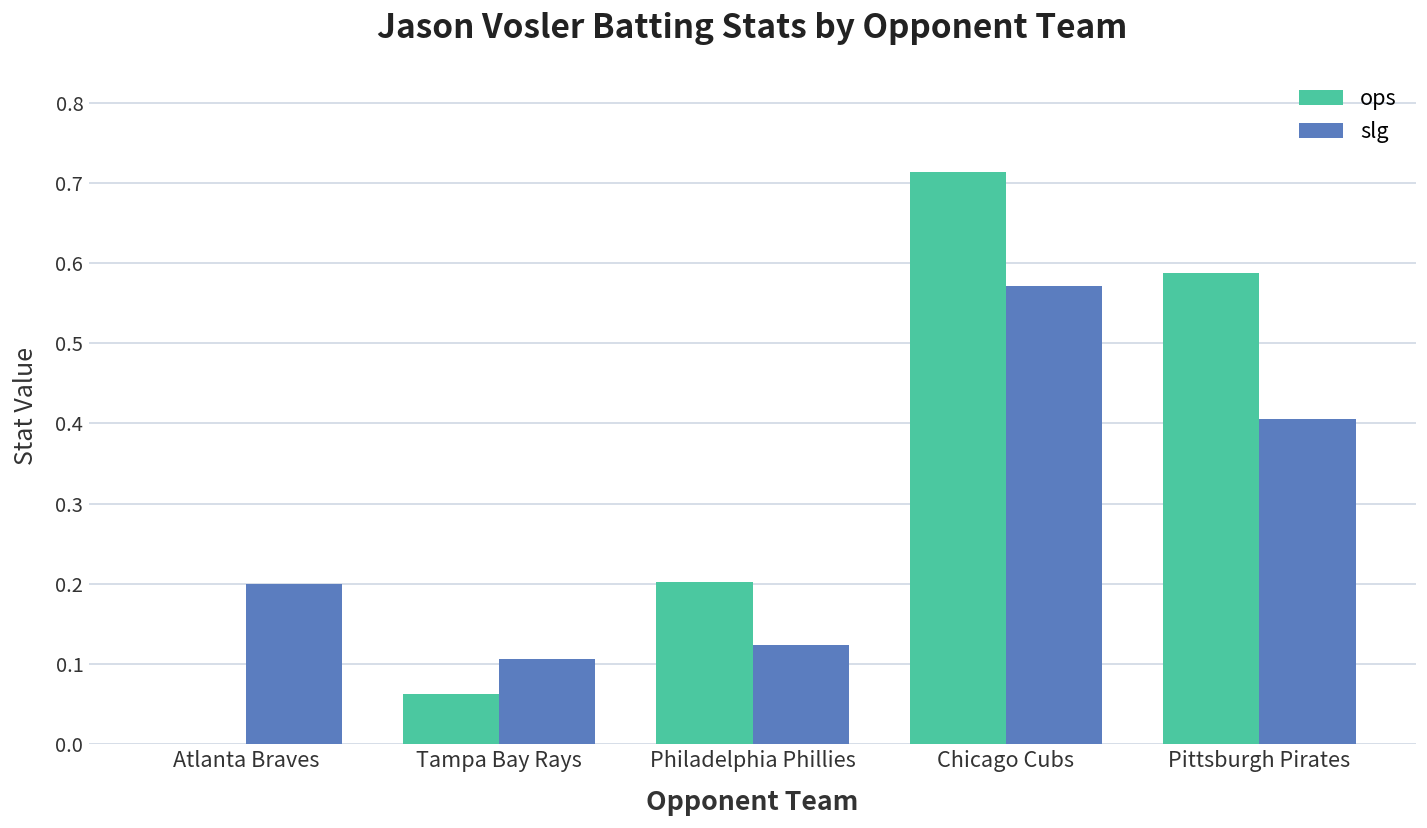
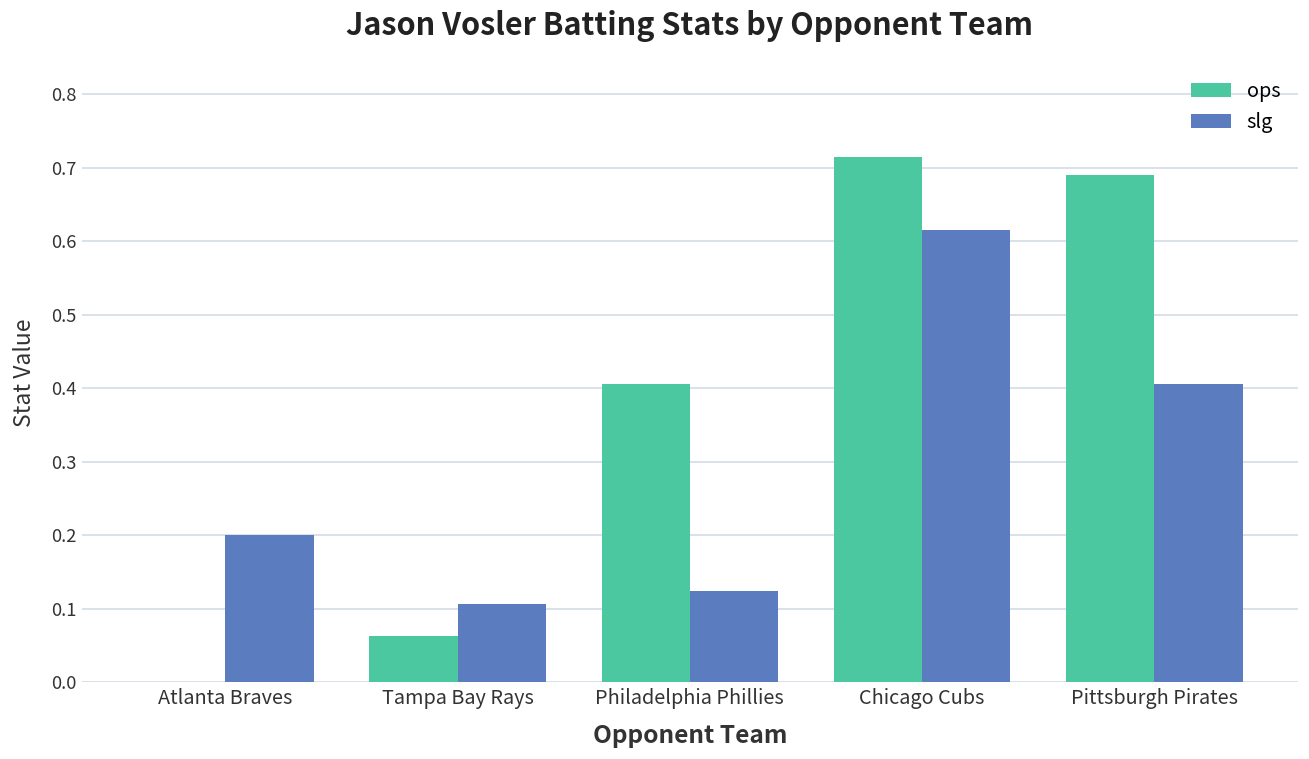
ops, Philadelphia Phillies: 0.20 -> 0.41
slg, Chicago Cubs: 0.57 -> 0.62
ops, Pittsburgh Pirates: 0.59 -> 0.69
